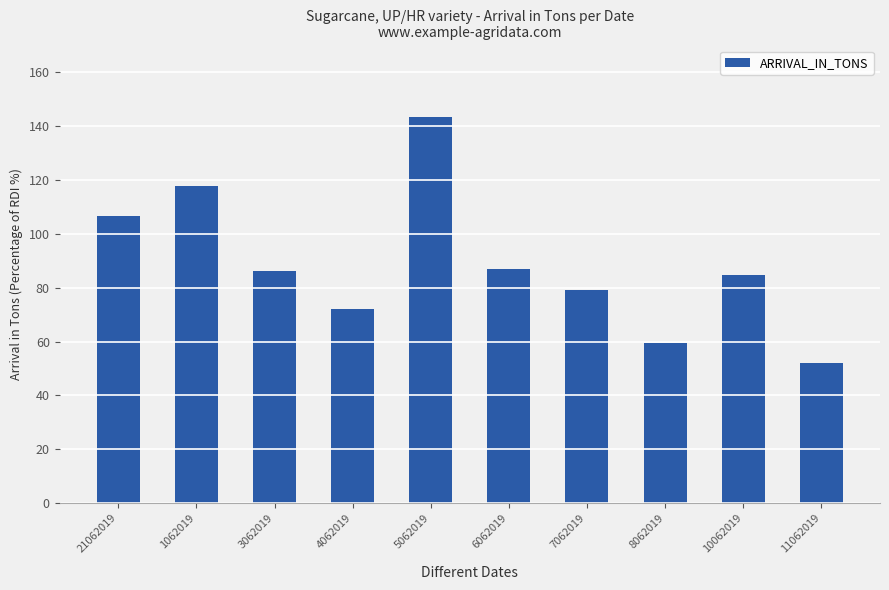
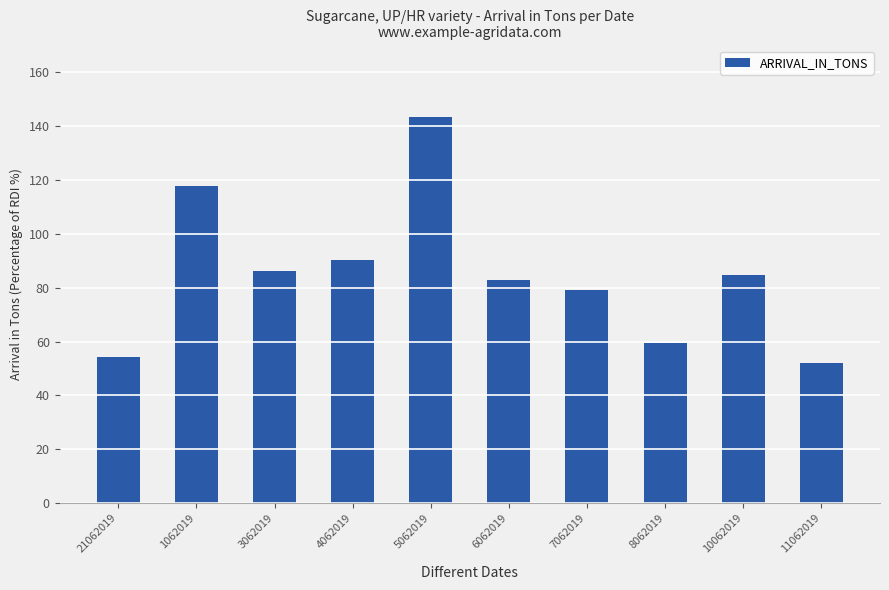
21062019: 107 -> 54
4062019: 72 -> 90
6062019: 87 -> 83
